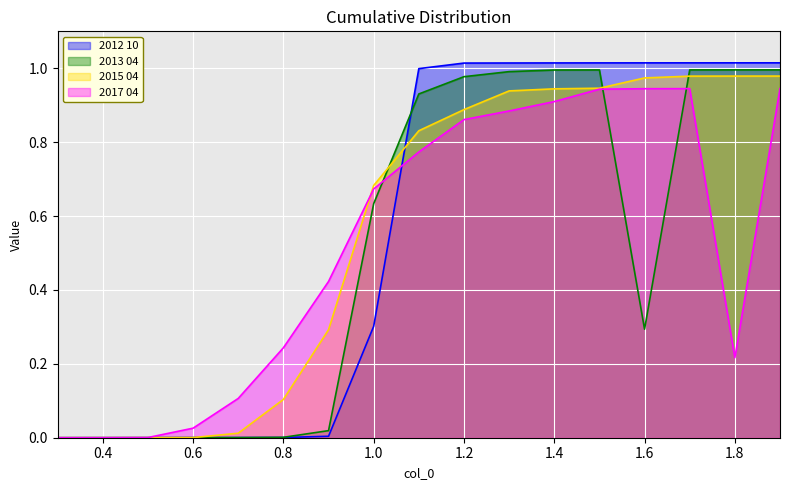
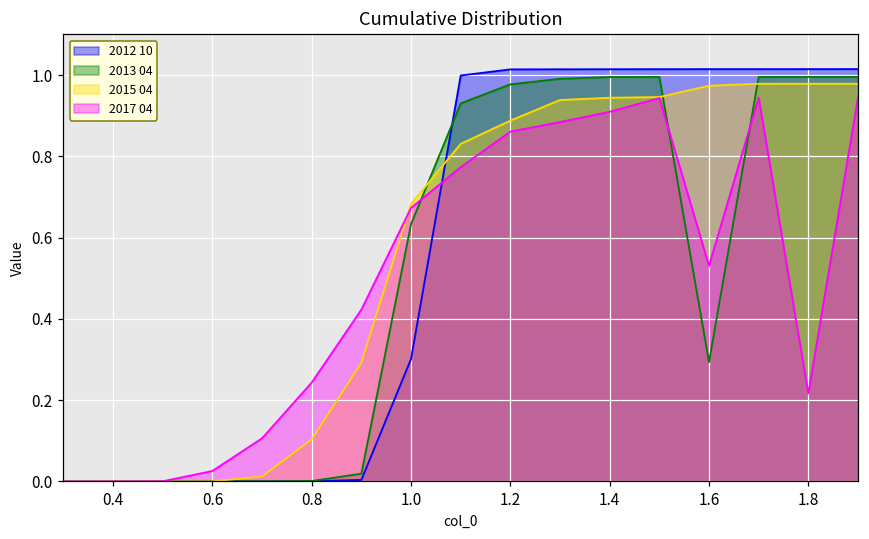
2017 04, 1.6: 0.94 -> 0.53
